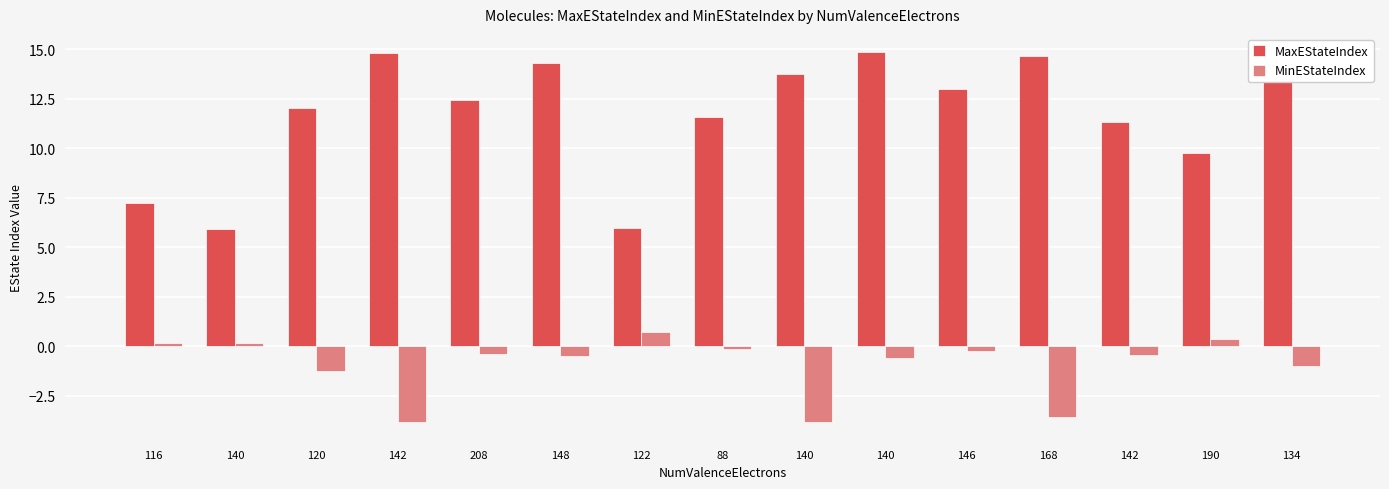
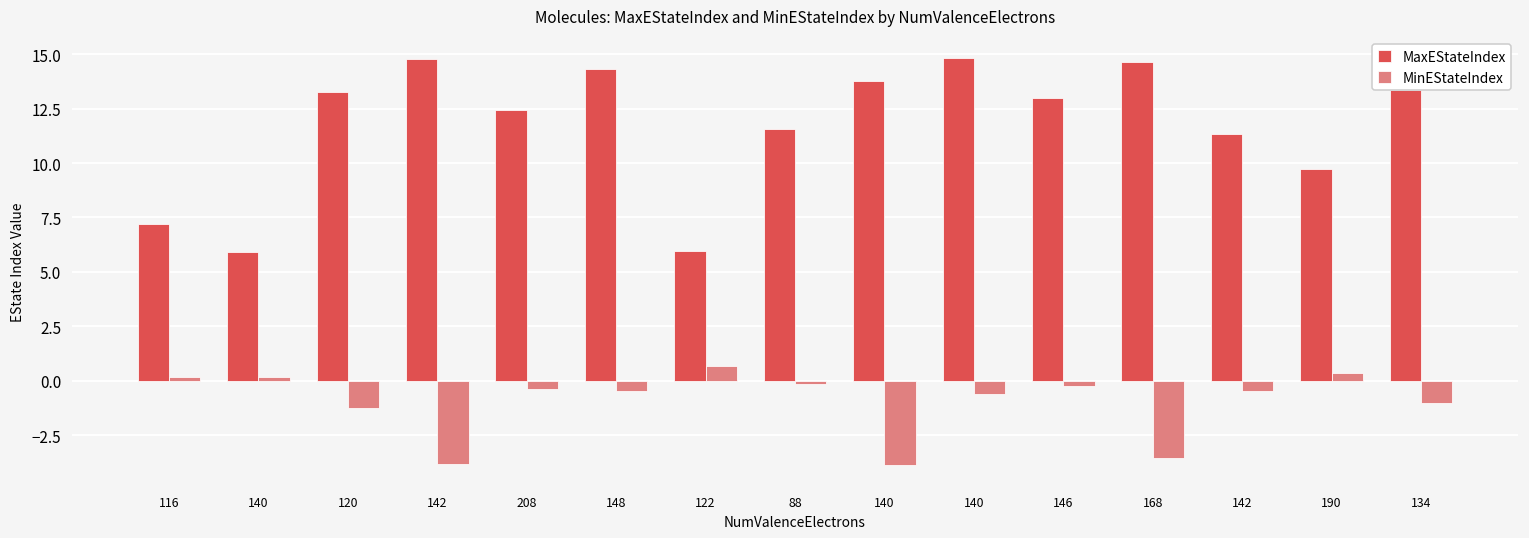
MaxEStateIndex, 120: 12.0 -> 13.3
